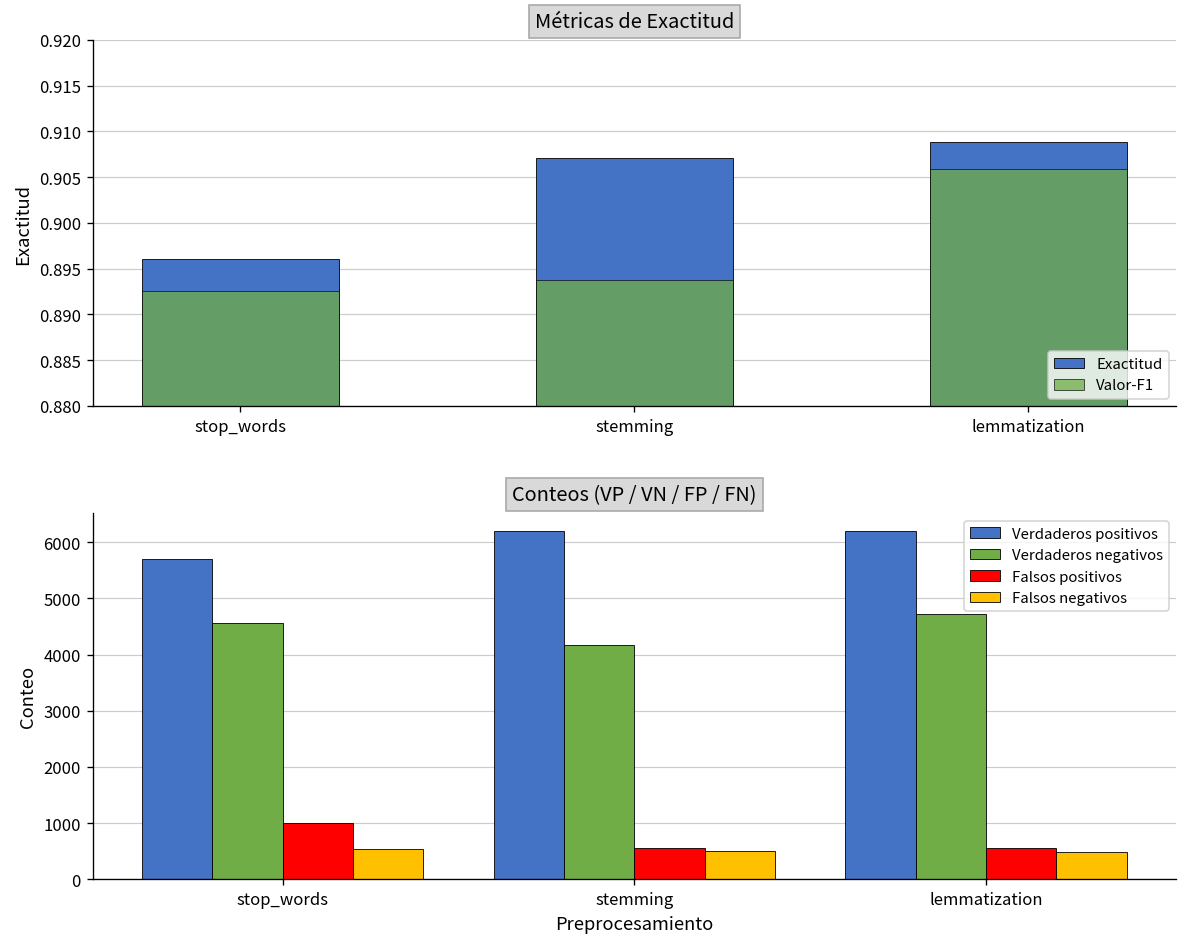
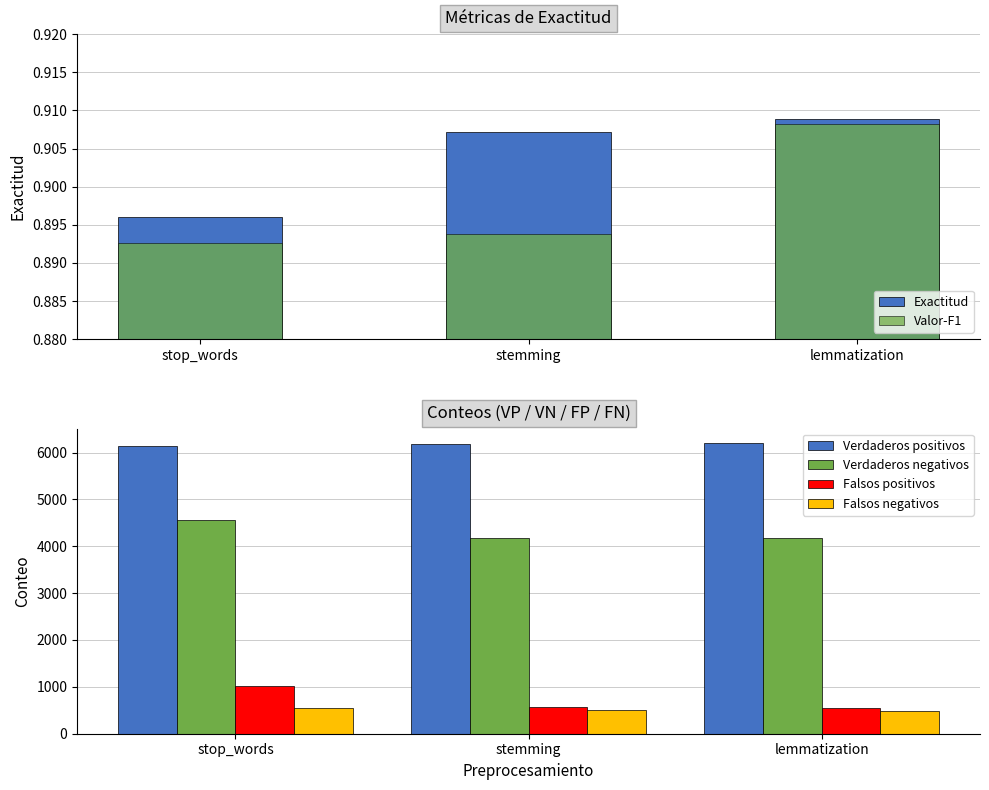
Métricas de Exactitud, Valor-F1, lemmatization: 0.906 -> 0.908
Conteos (VP / VN / FP / FN), Verdaderos positivos, stop_words: 5700 -> 6100
Conteos (VP / VN / FP / FN), Verdaderos negativos, lemmatization: 4700 -> 4200
